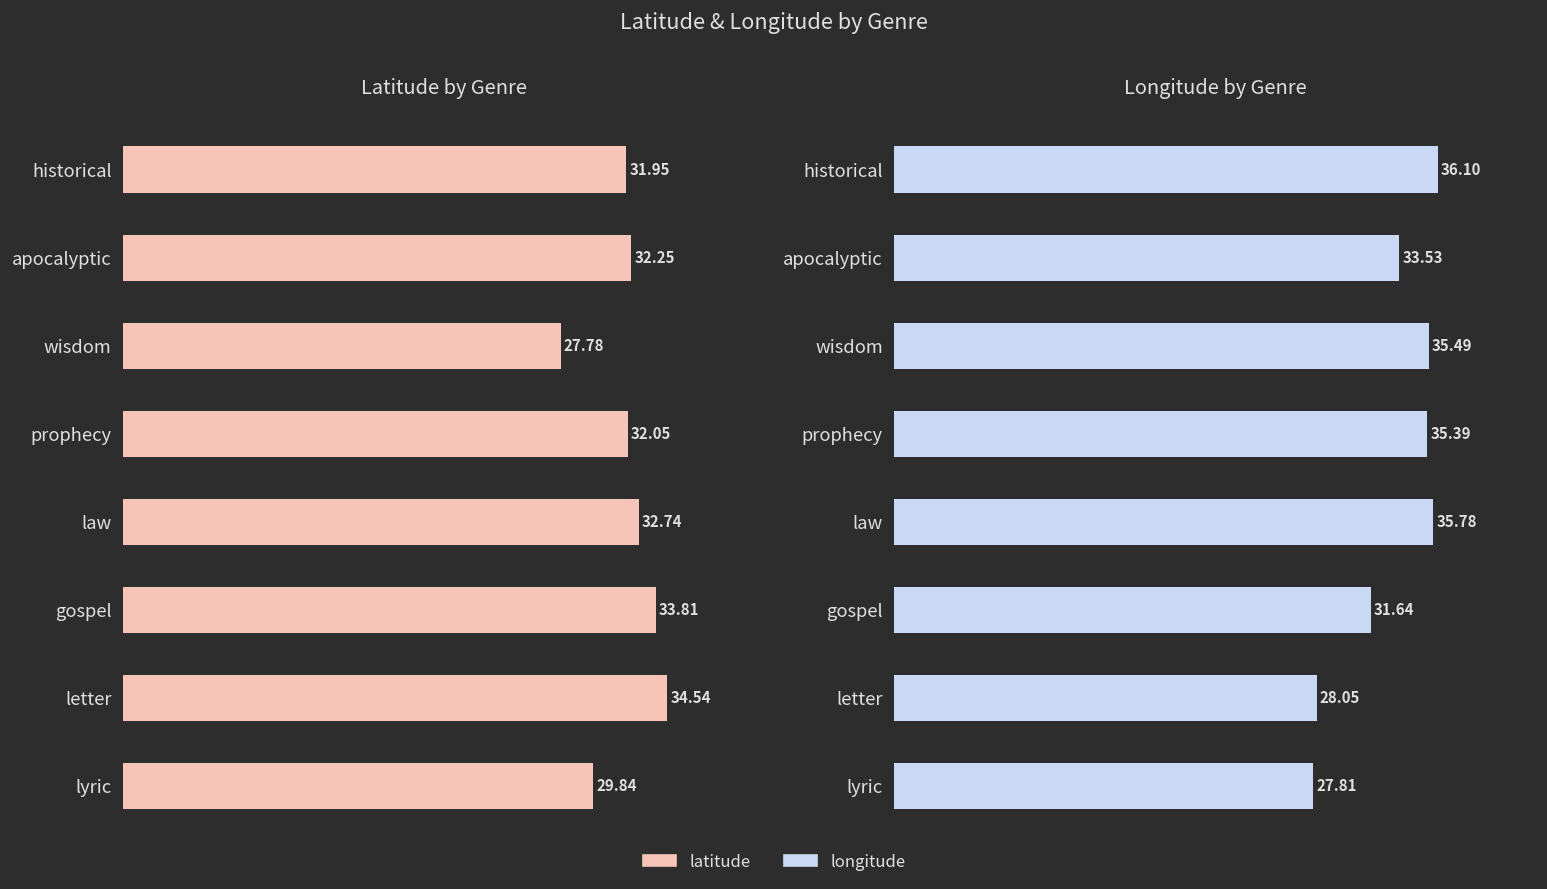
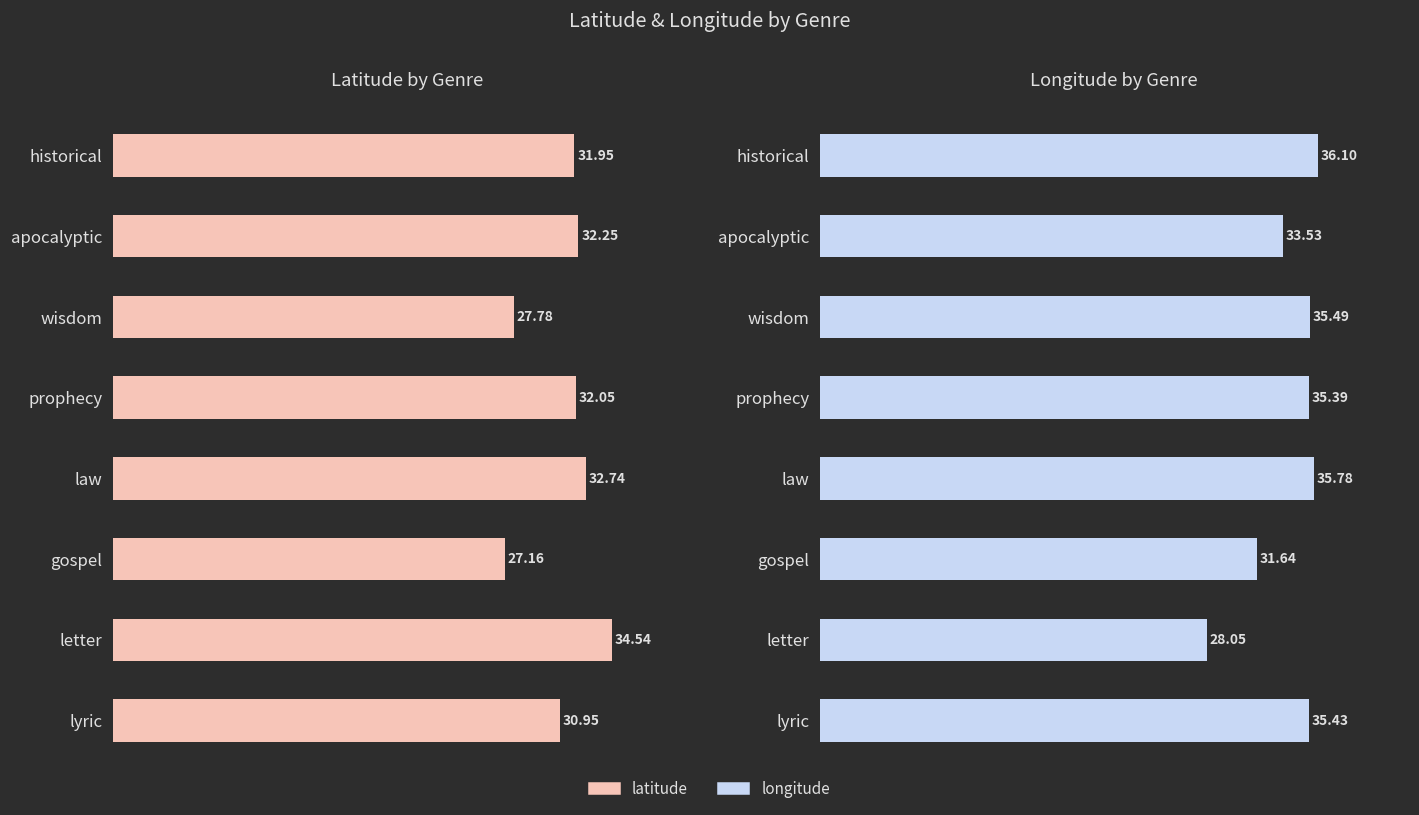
Latitude by Genre, gospel: 33.81 -> 27.16
Latitude by Genre, lyric: 29.84 -> 30.95
Longitude by Genre, lyric: 27.81 -> 35.43
